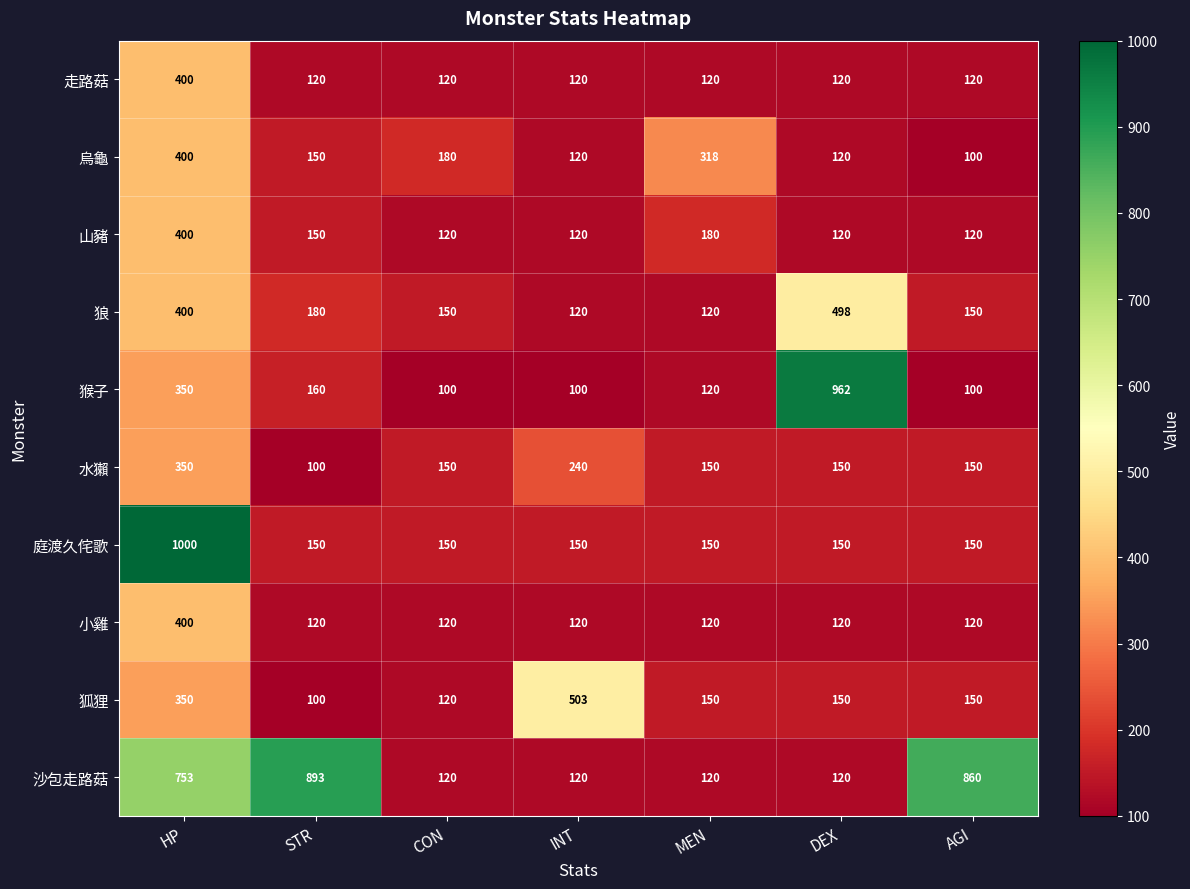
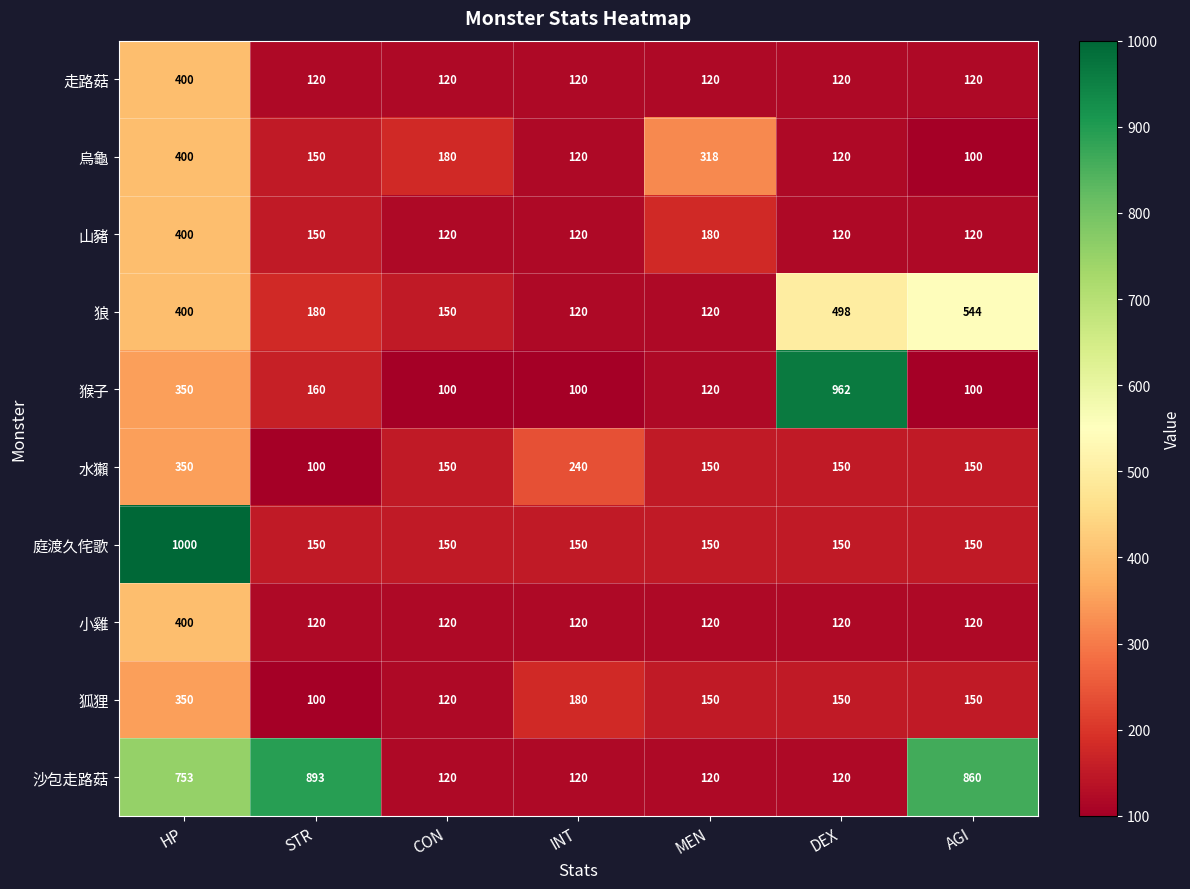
狼, AGI: 150 -> 544
狐狸, INT: 503 -> 180
